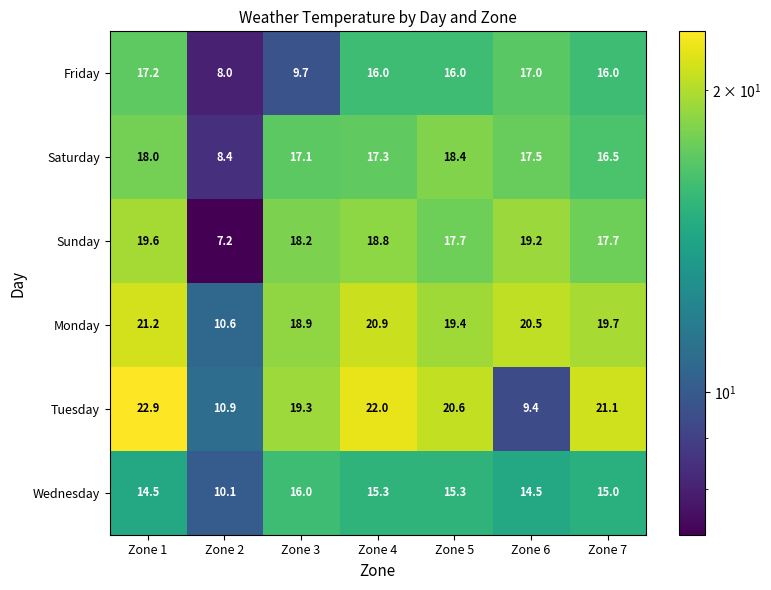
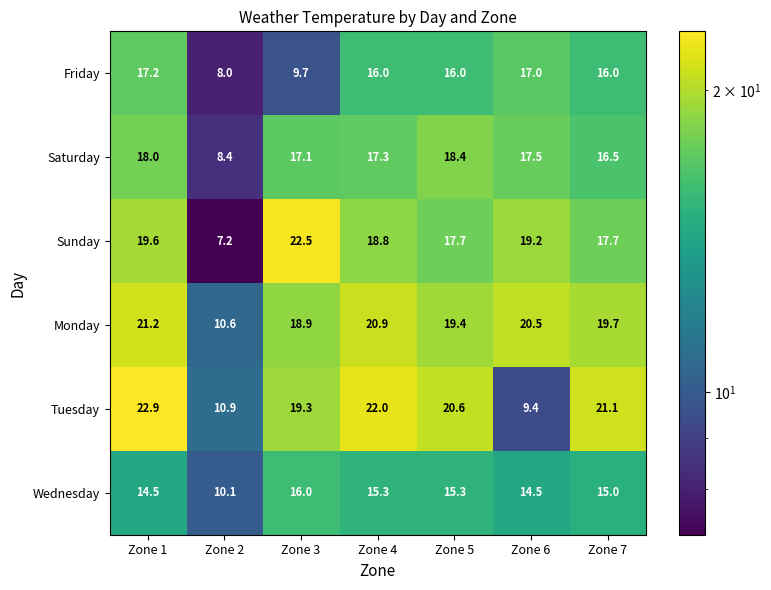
Sunday, Zone 3: 18.2 -> 22.5
